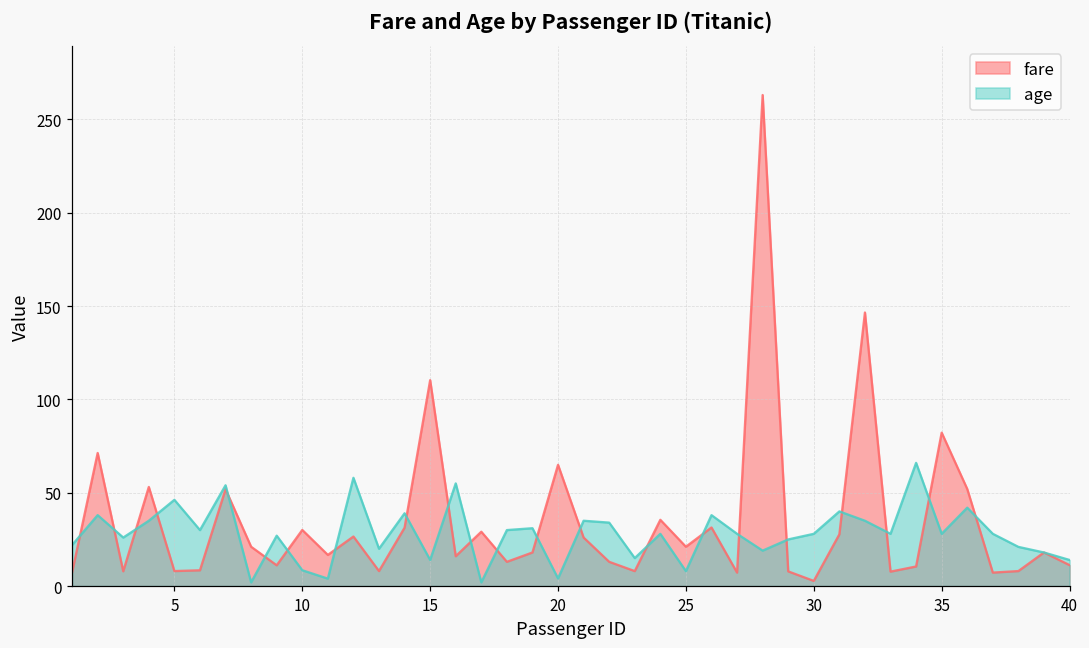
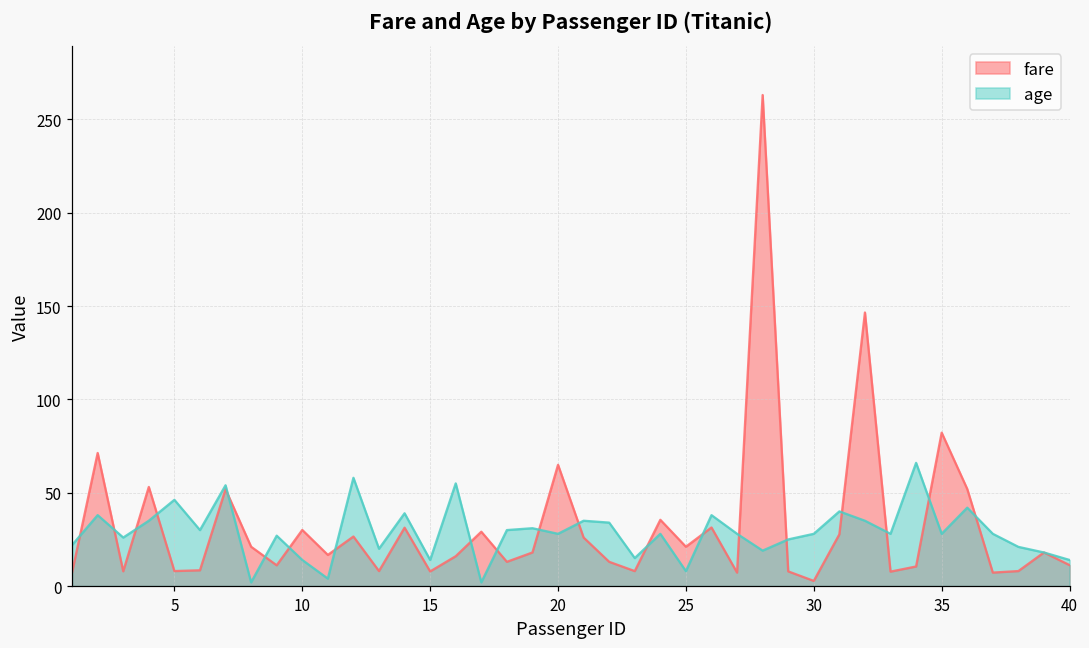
age, 10: 9 -> 14
fare, 15: 110 -> 8
age, 20: 4 -> 28
